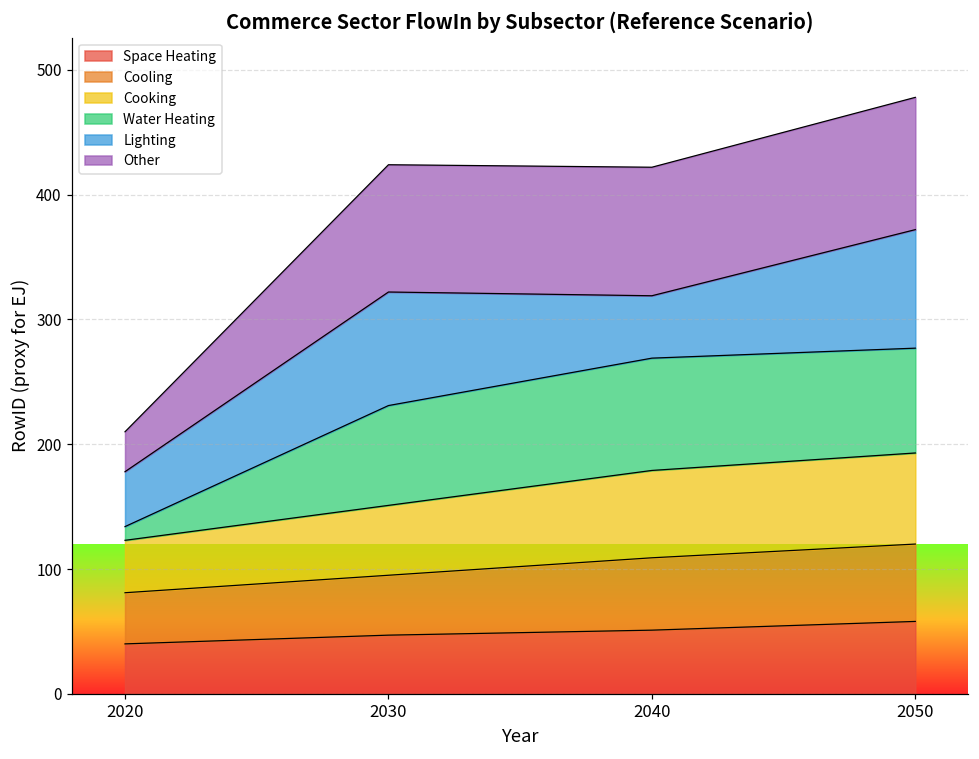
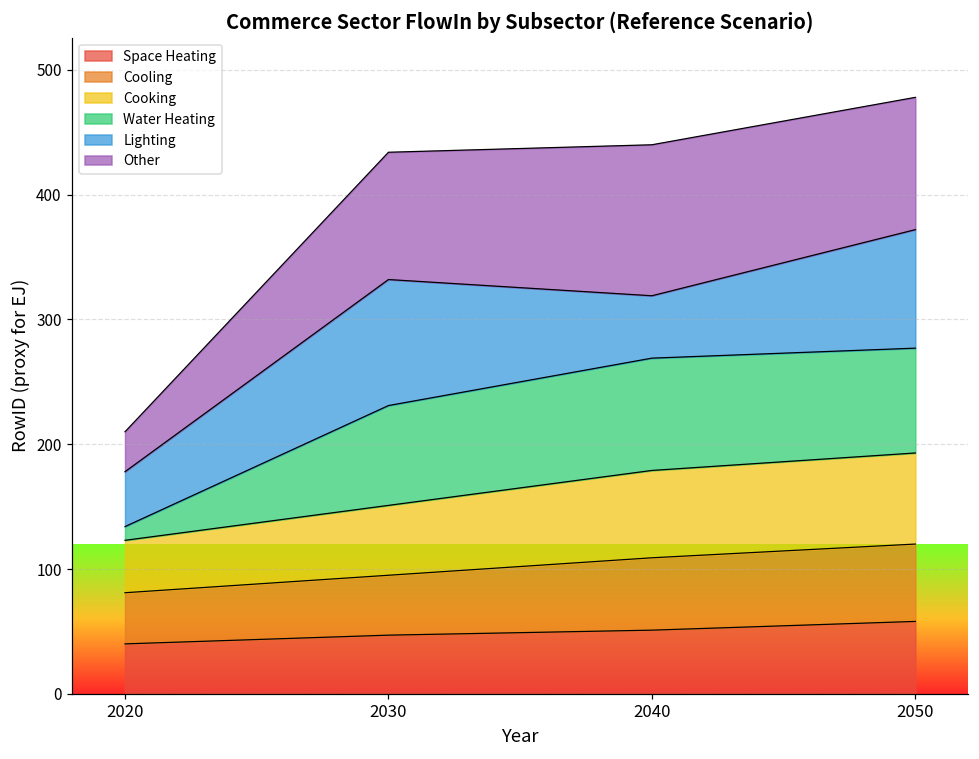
Lighting, 2030: 91 -> 101
Other, 2040: 103 -> 121
